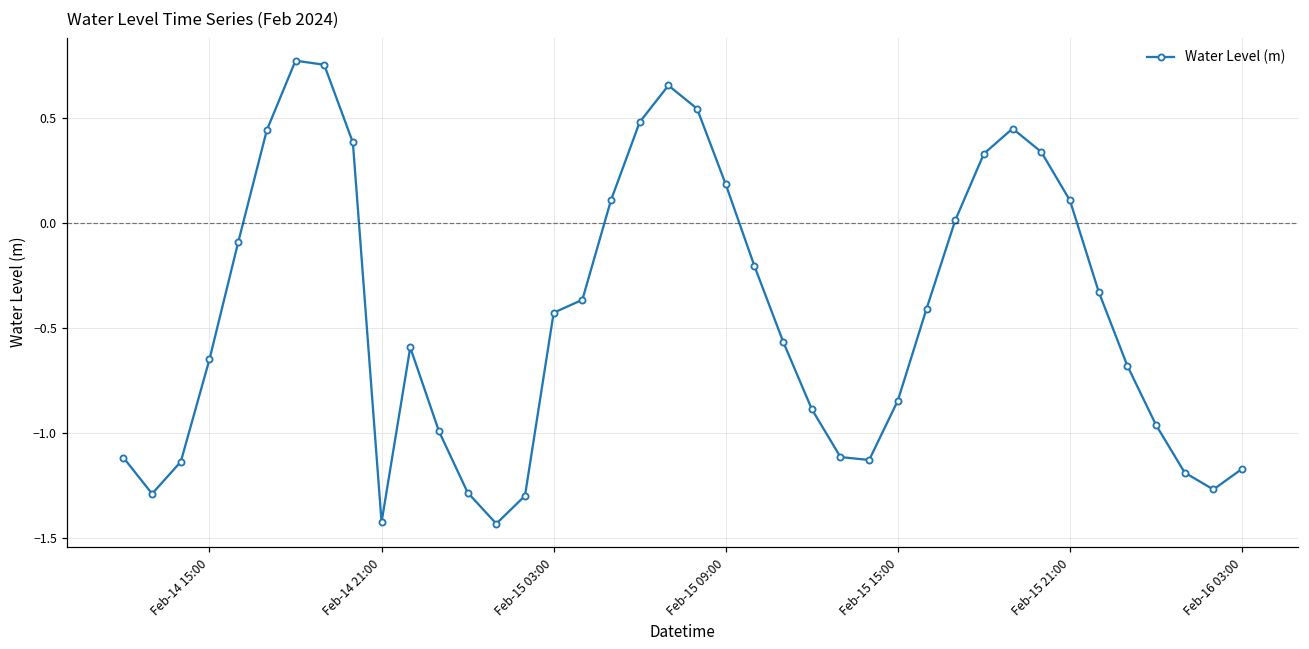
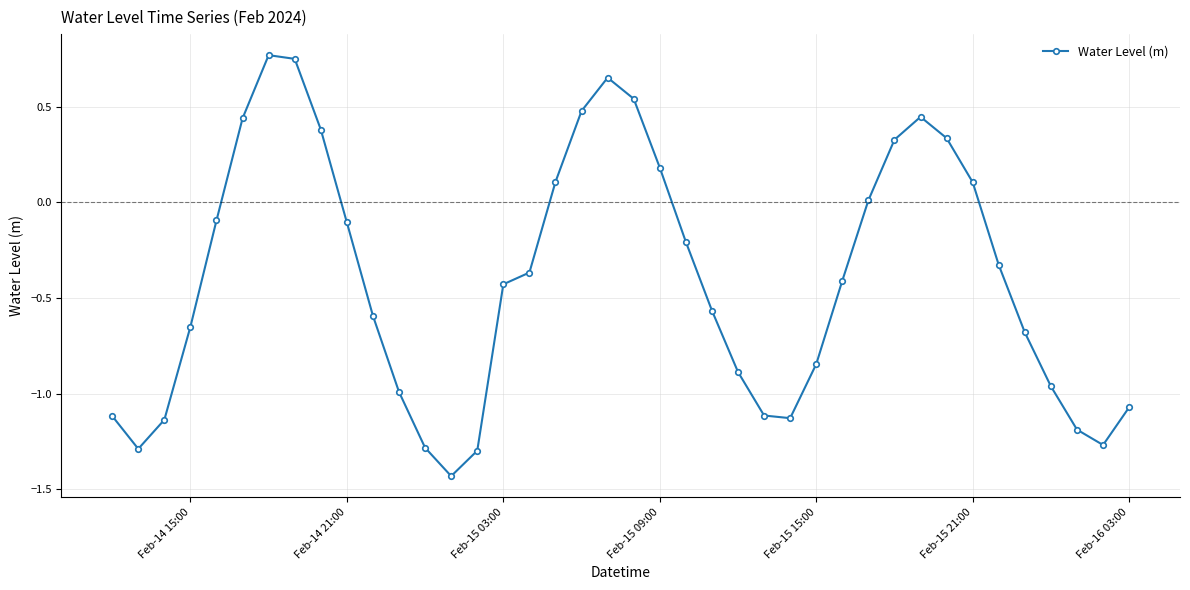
Feb-14 21:00: -1.42 -> -0.10
Feb-16 03:00: -1.17 -> -1.07
